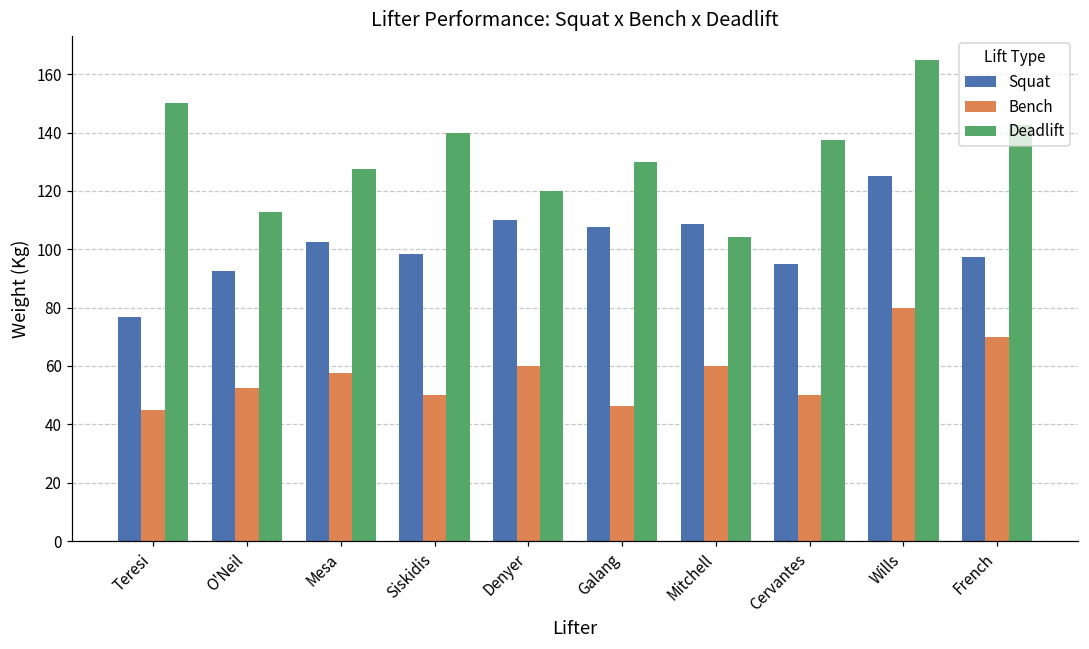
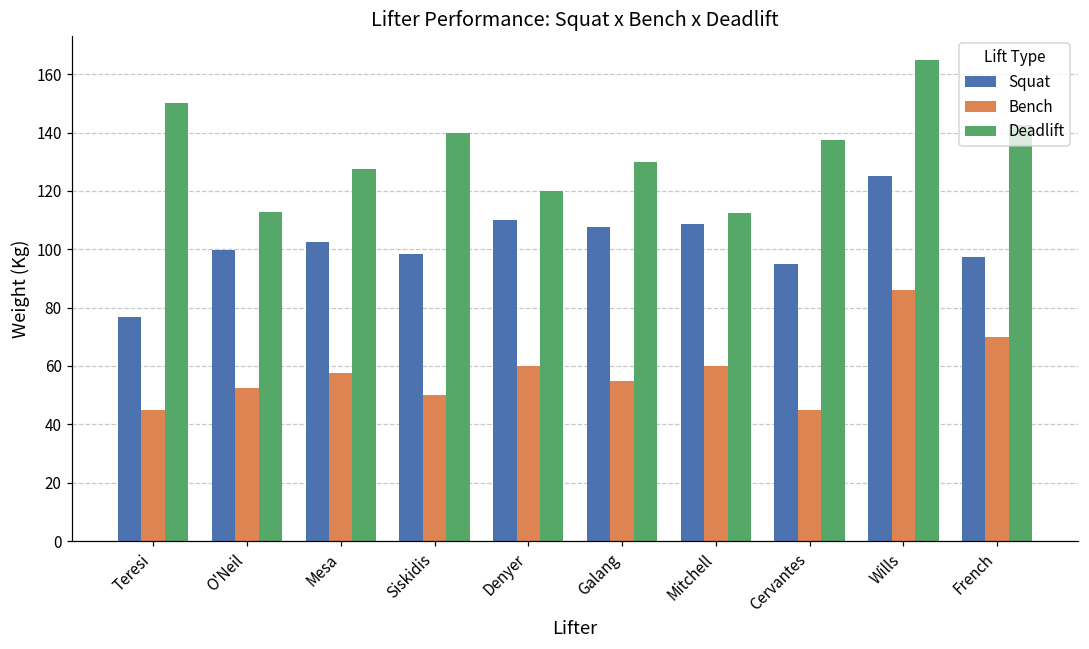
Squat, O'Neil: 93 -> 100
Bench, Galang: 46 -> 55
Deadlift, Mitchell: 104 -> 113
Bench, Cervantes: 50 -> 45
Bench, Wills: 80 -> 86
